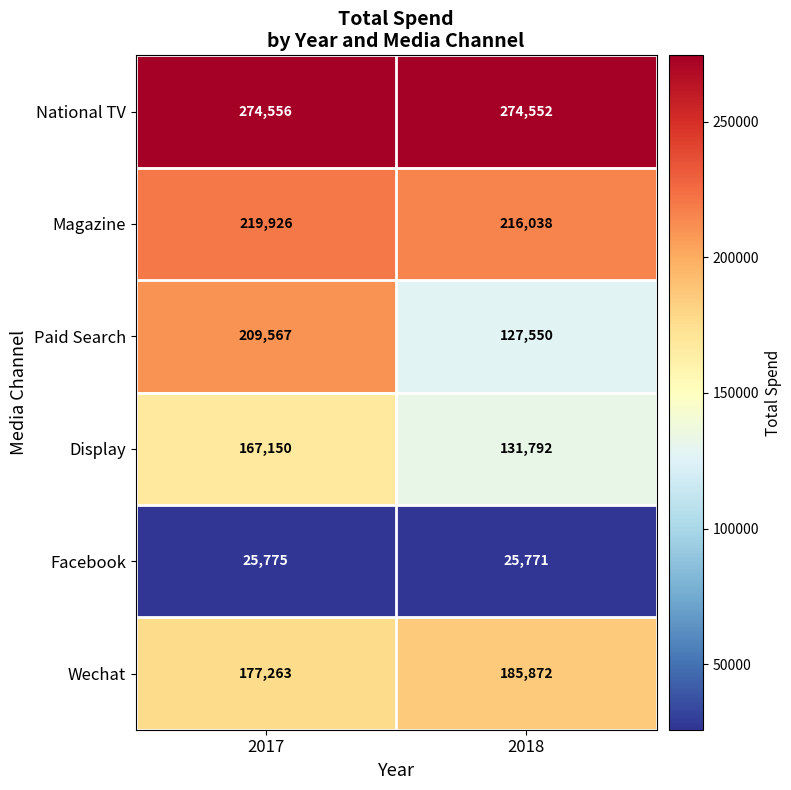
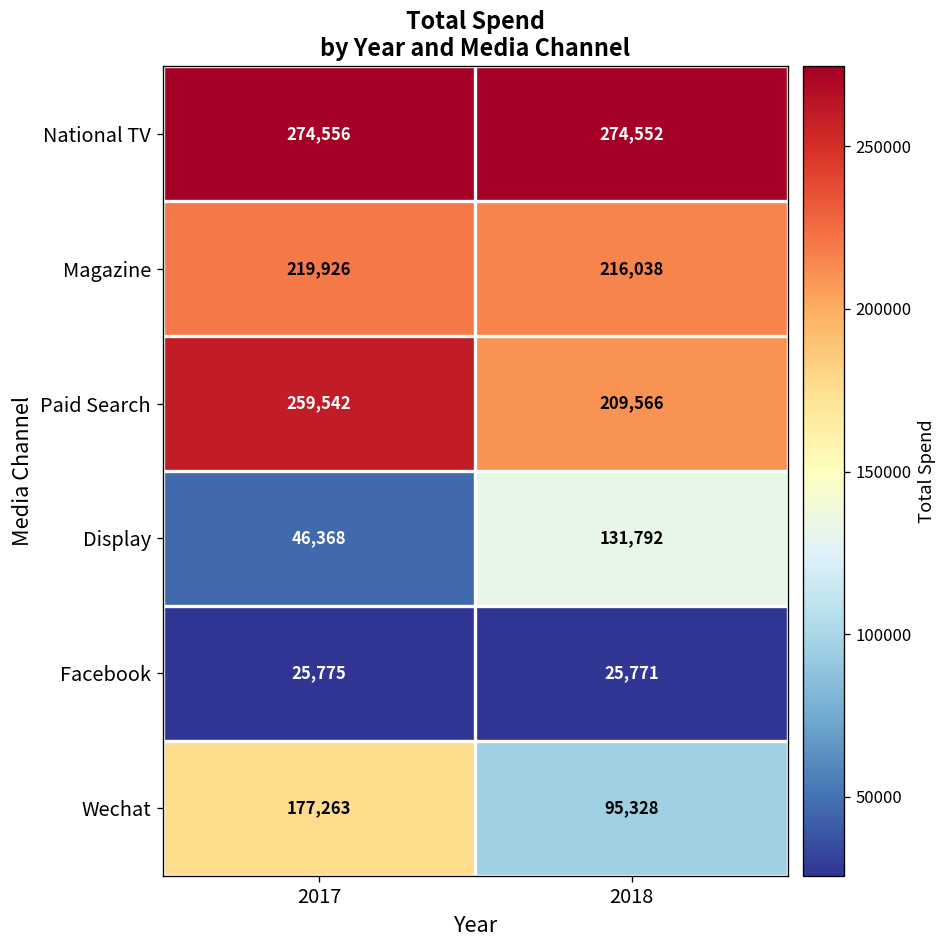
Paid Search, 2017: 209,567 -> 259,542
Paid Search, 2018: 127,550 -> 209,566
Display, 2017: 167,150 -> 46,368
Wechat, 2018: 185,872 -> 95,328
